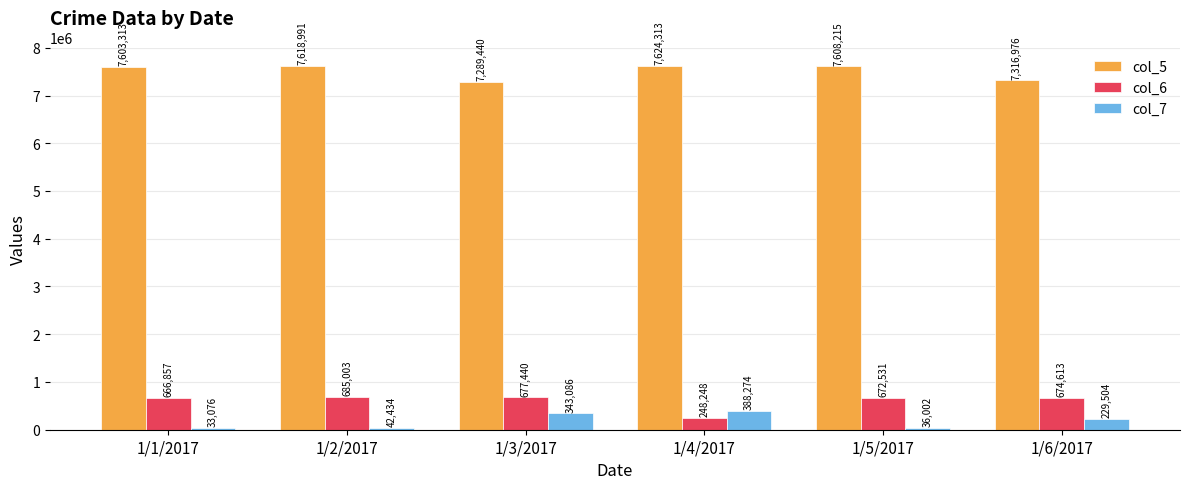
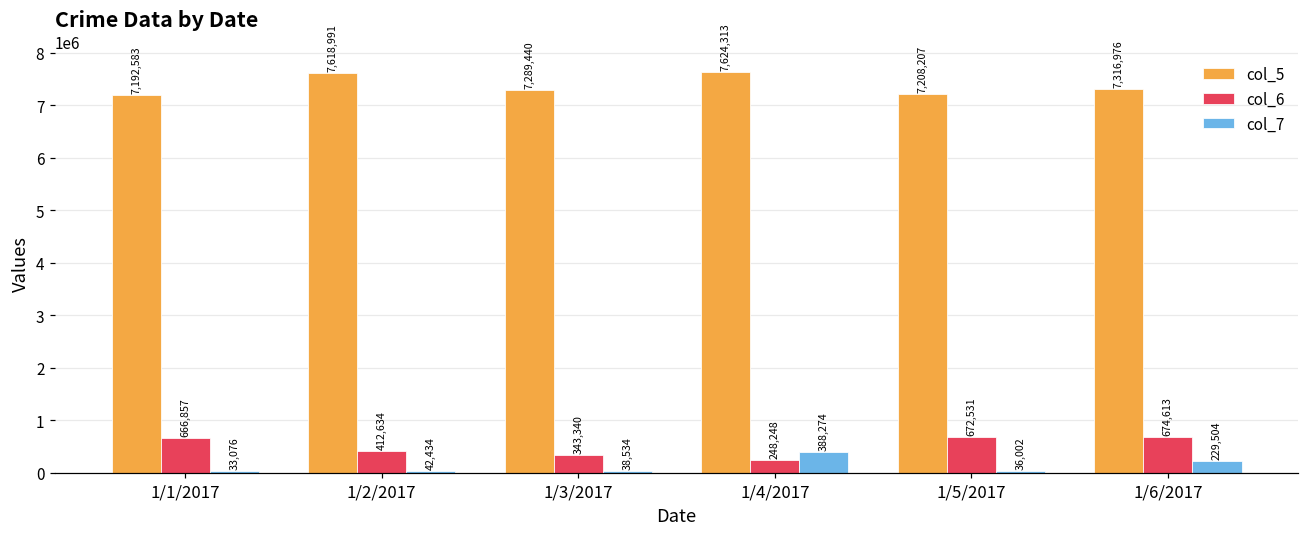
col_5, 1/1/2017: 7,603,313 -> 7,192,583
col_6, 1/2/2017: 685,003 -> 412,634
col_6, 1/3/2017: 677,440 -> 343,340
col_7, 1/3/2017: 343,086 -> 38,534
col_5, 1/5/2017: 7,608,215 -> 7,208,207
